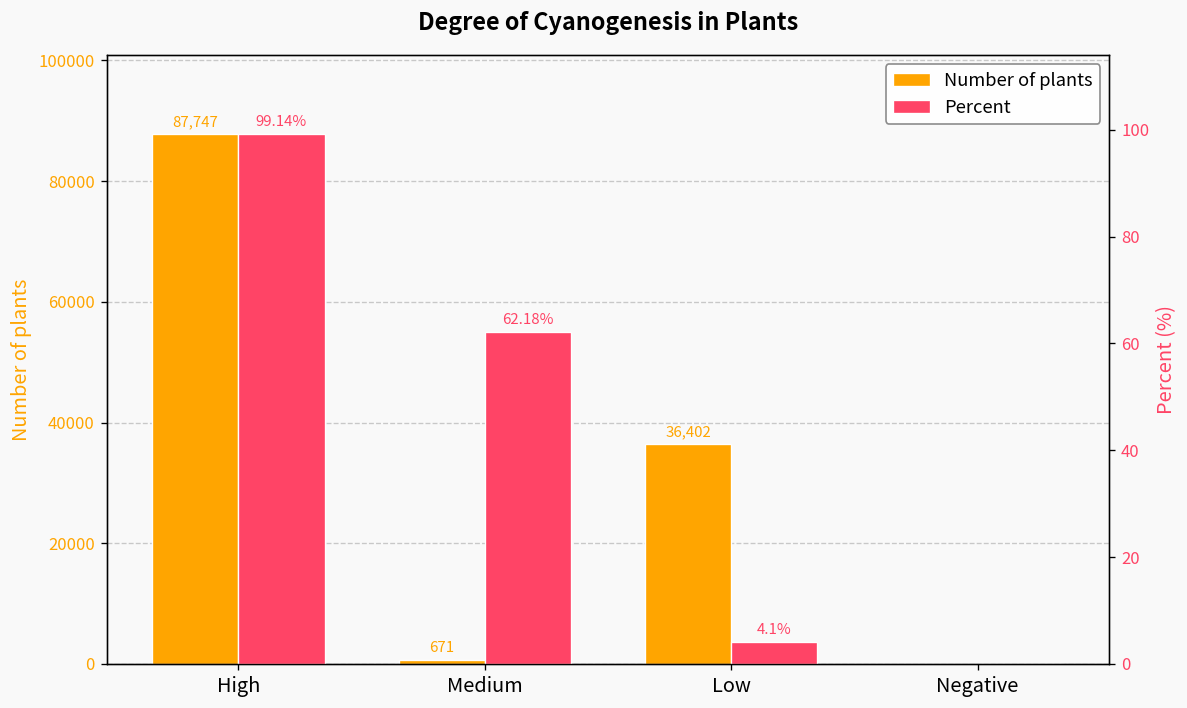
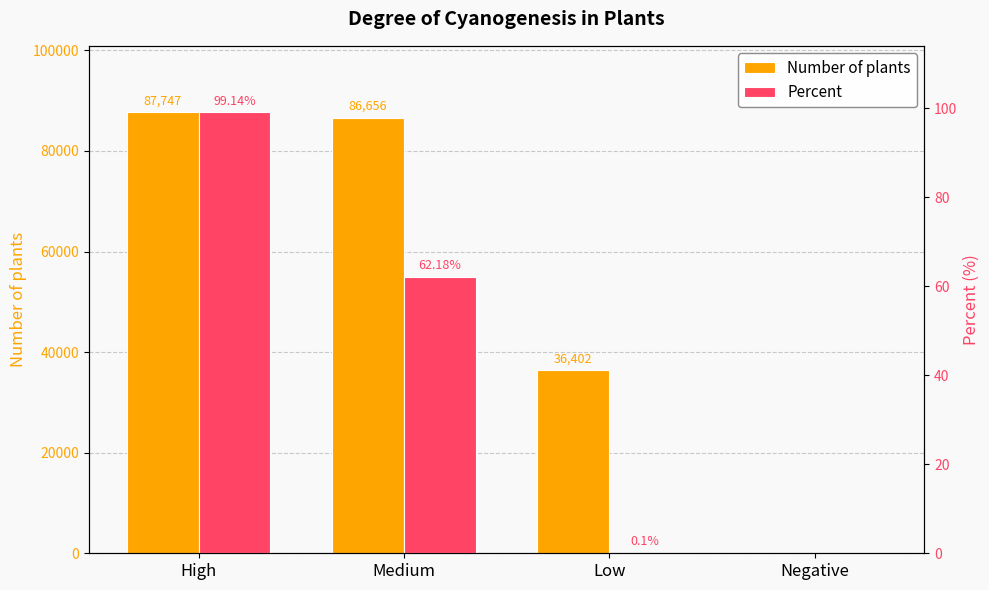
Number of plants, Medium: 671 -> 86,656
Percent, Low: 4.1% -> 0.1%
